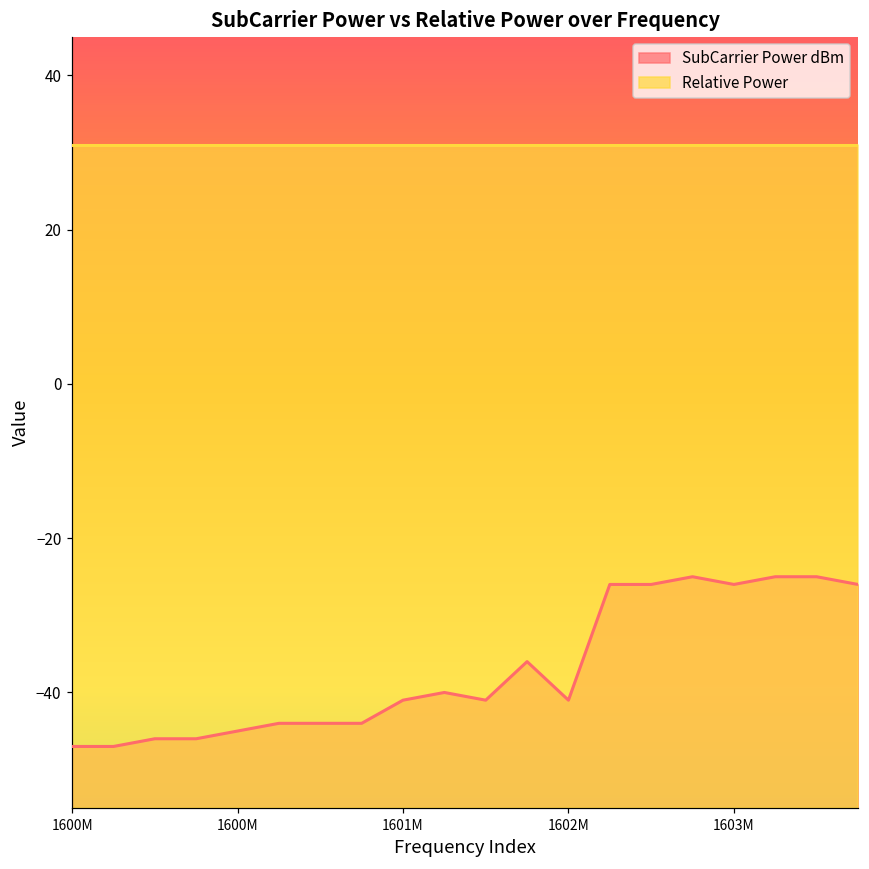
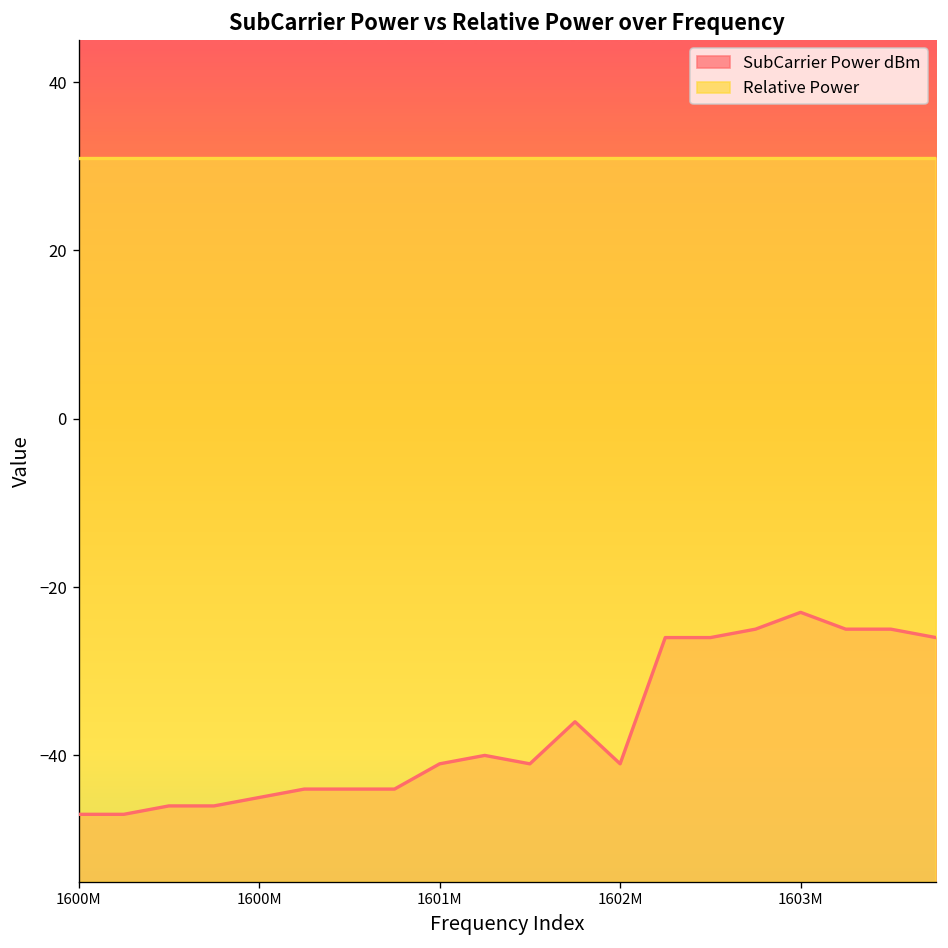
SubCarrier Power dBm, 1603M: -26 -> -23
